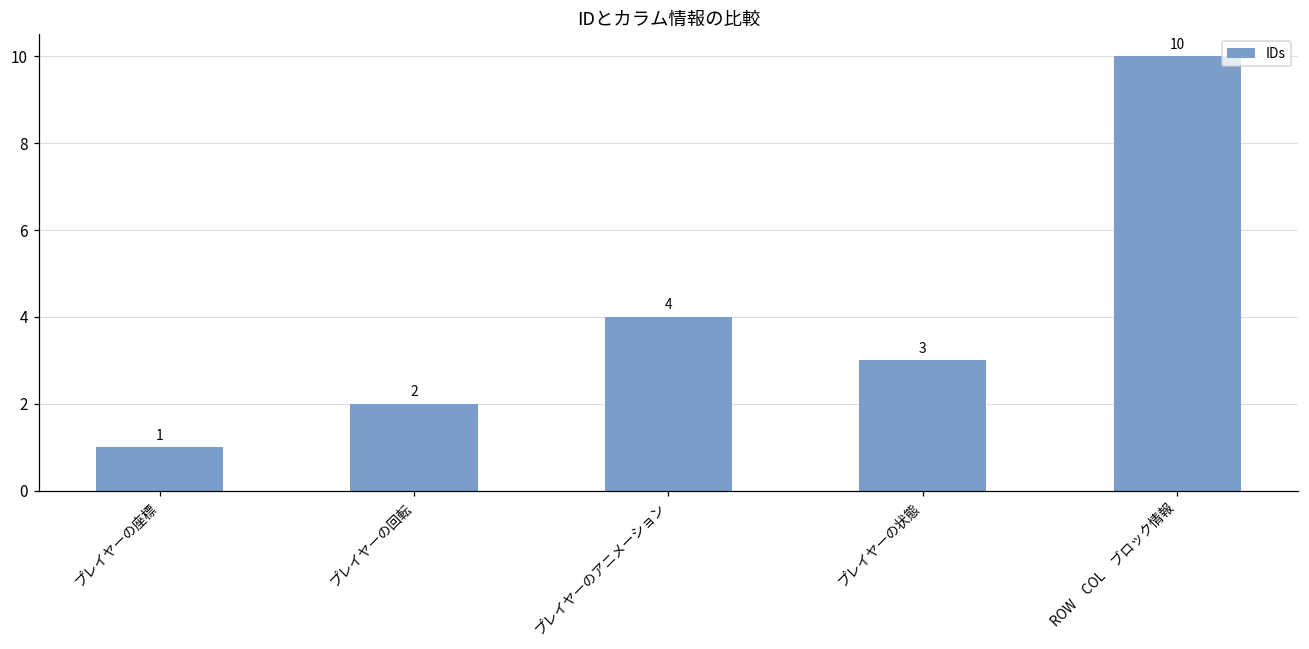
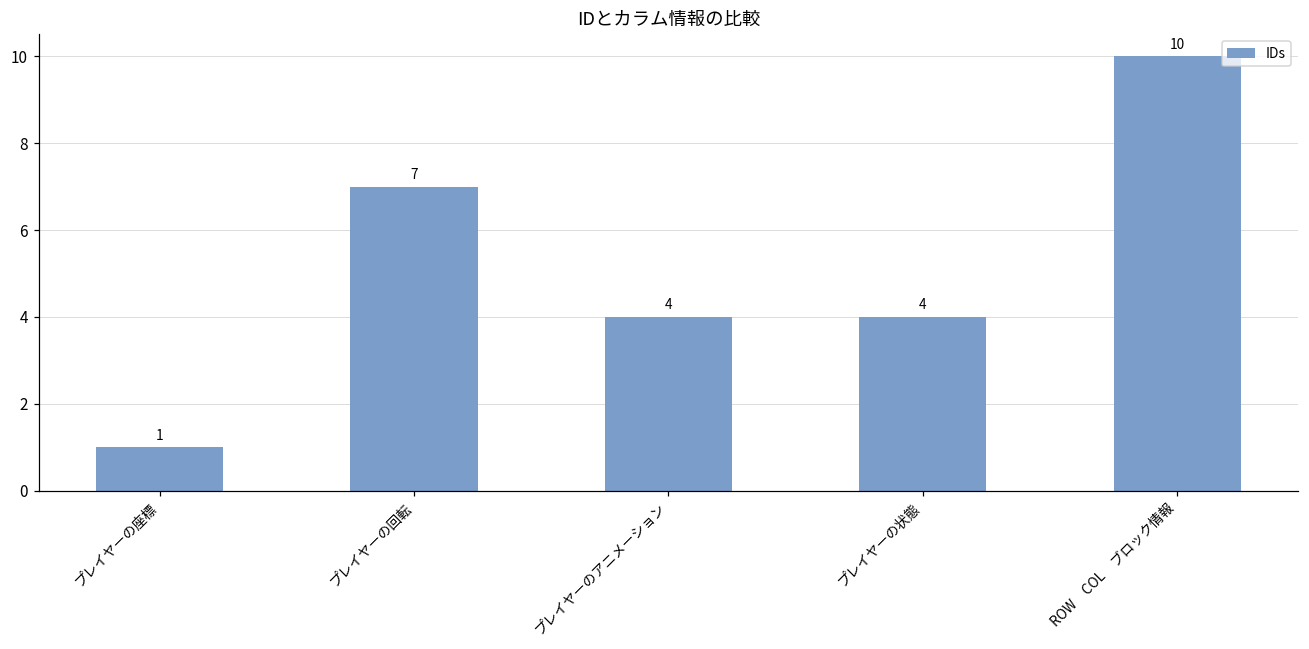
プレイヤーの回転: 2 -> 7
プレイヤーの状態: 3 -> 4
